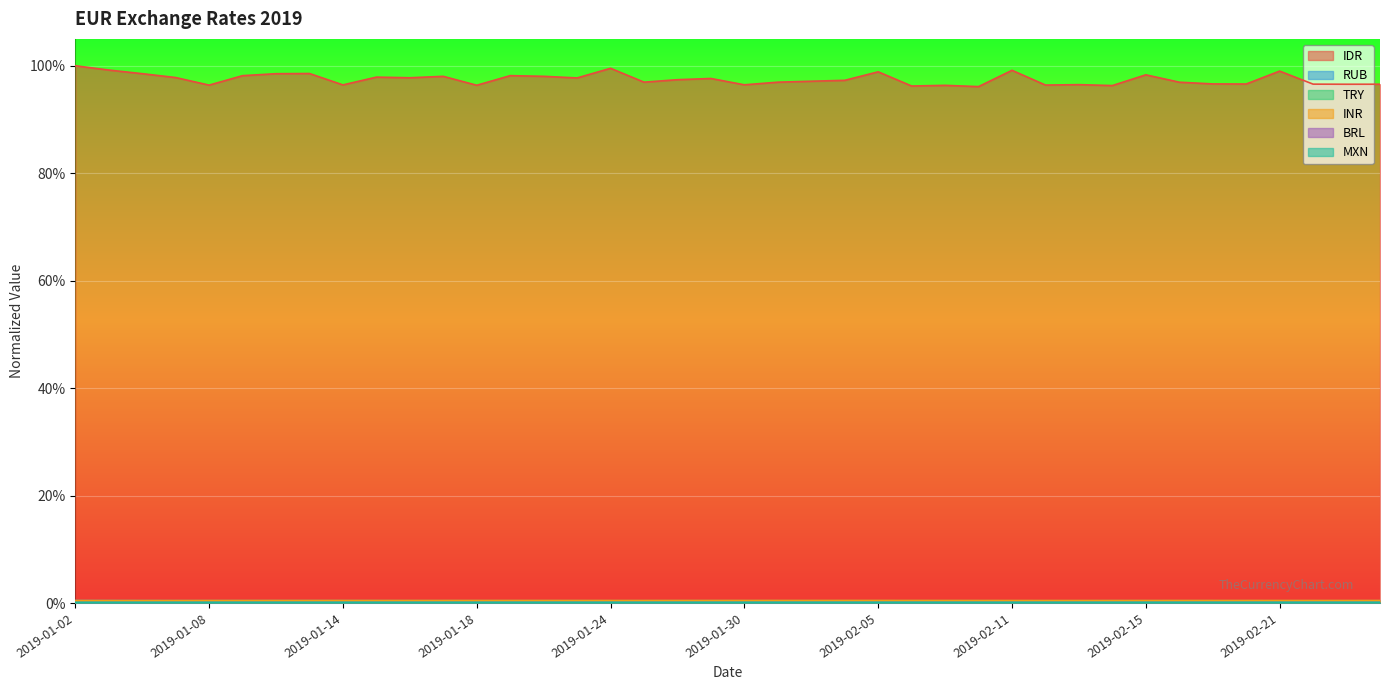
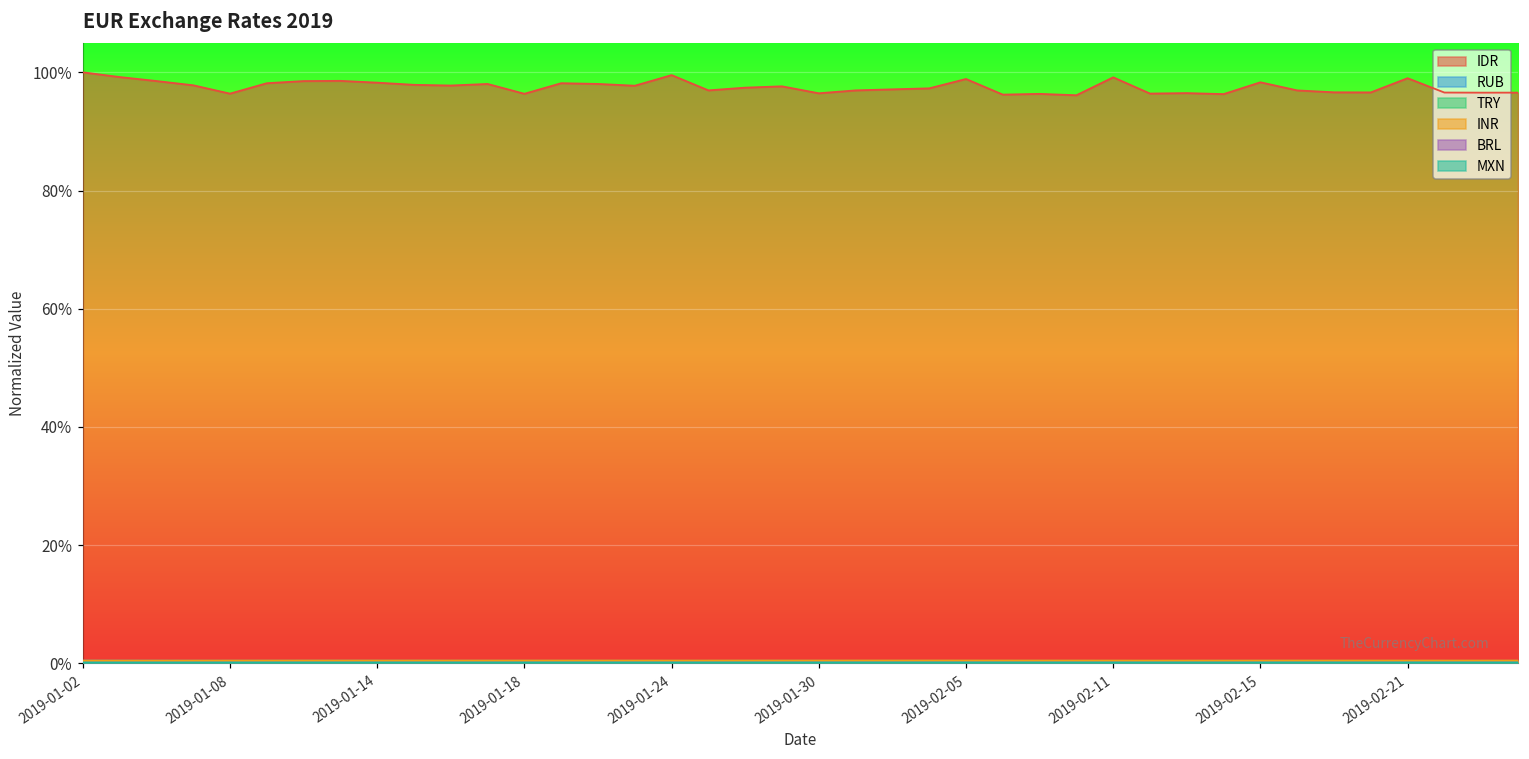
IDR, 2019-01-14: 96% -> 98%
